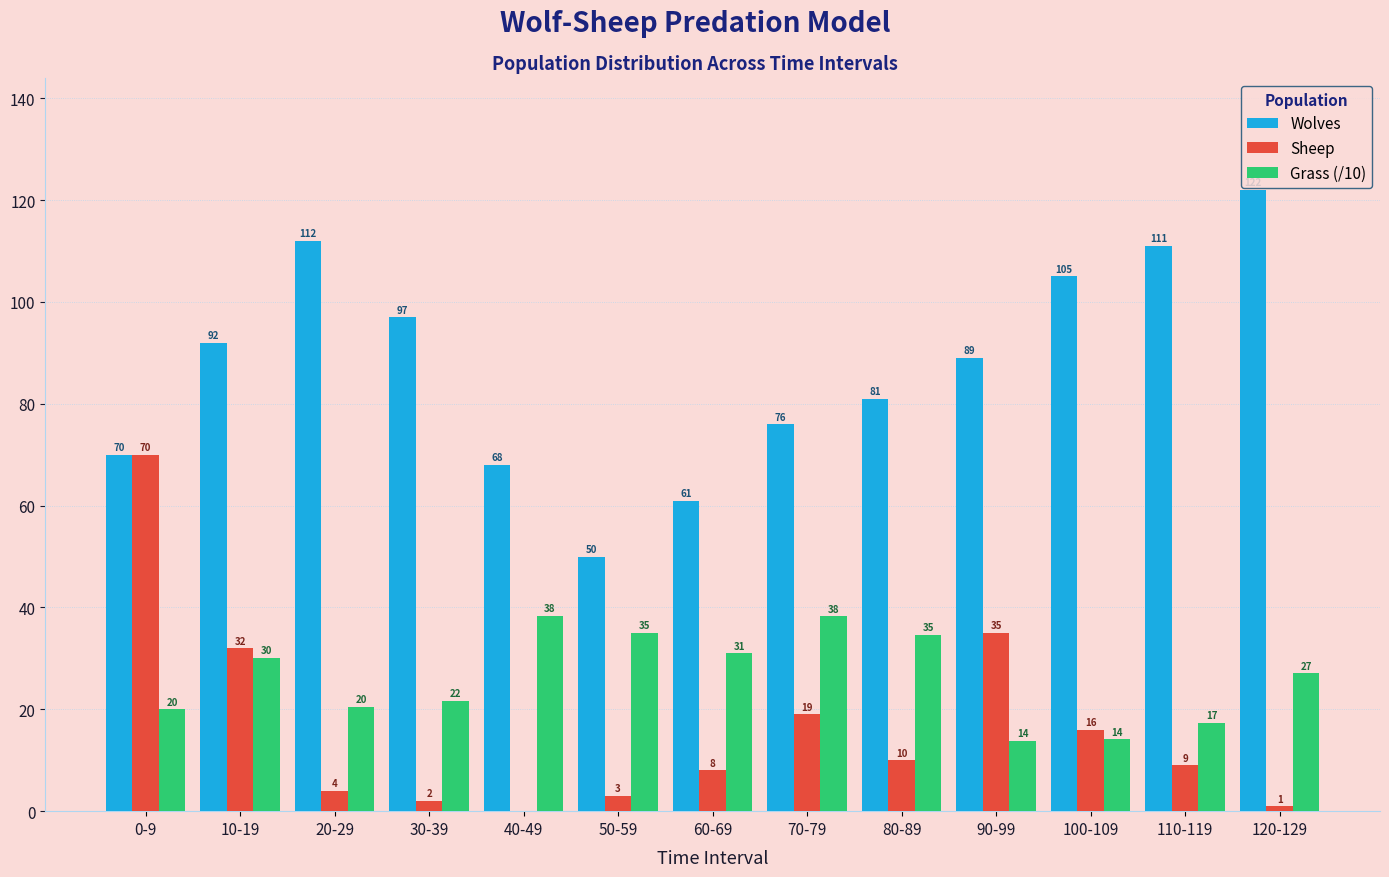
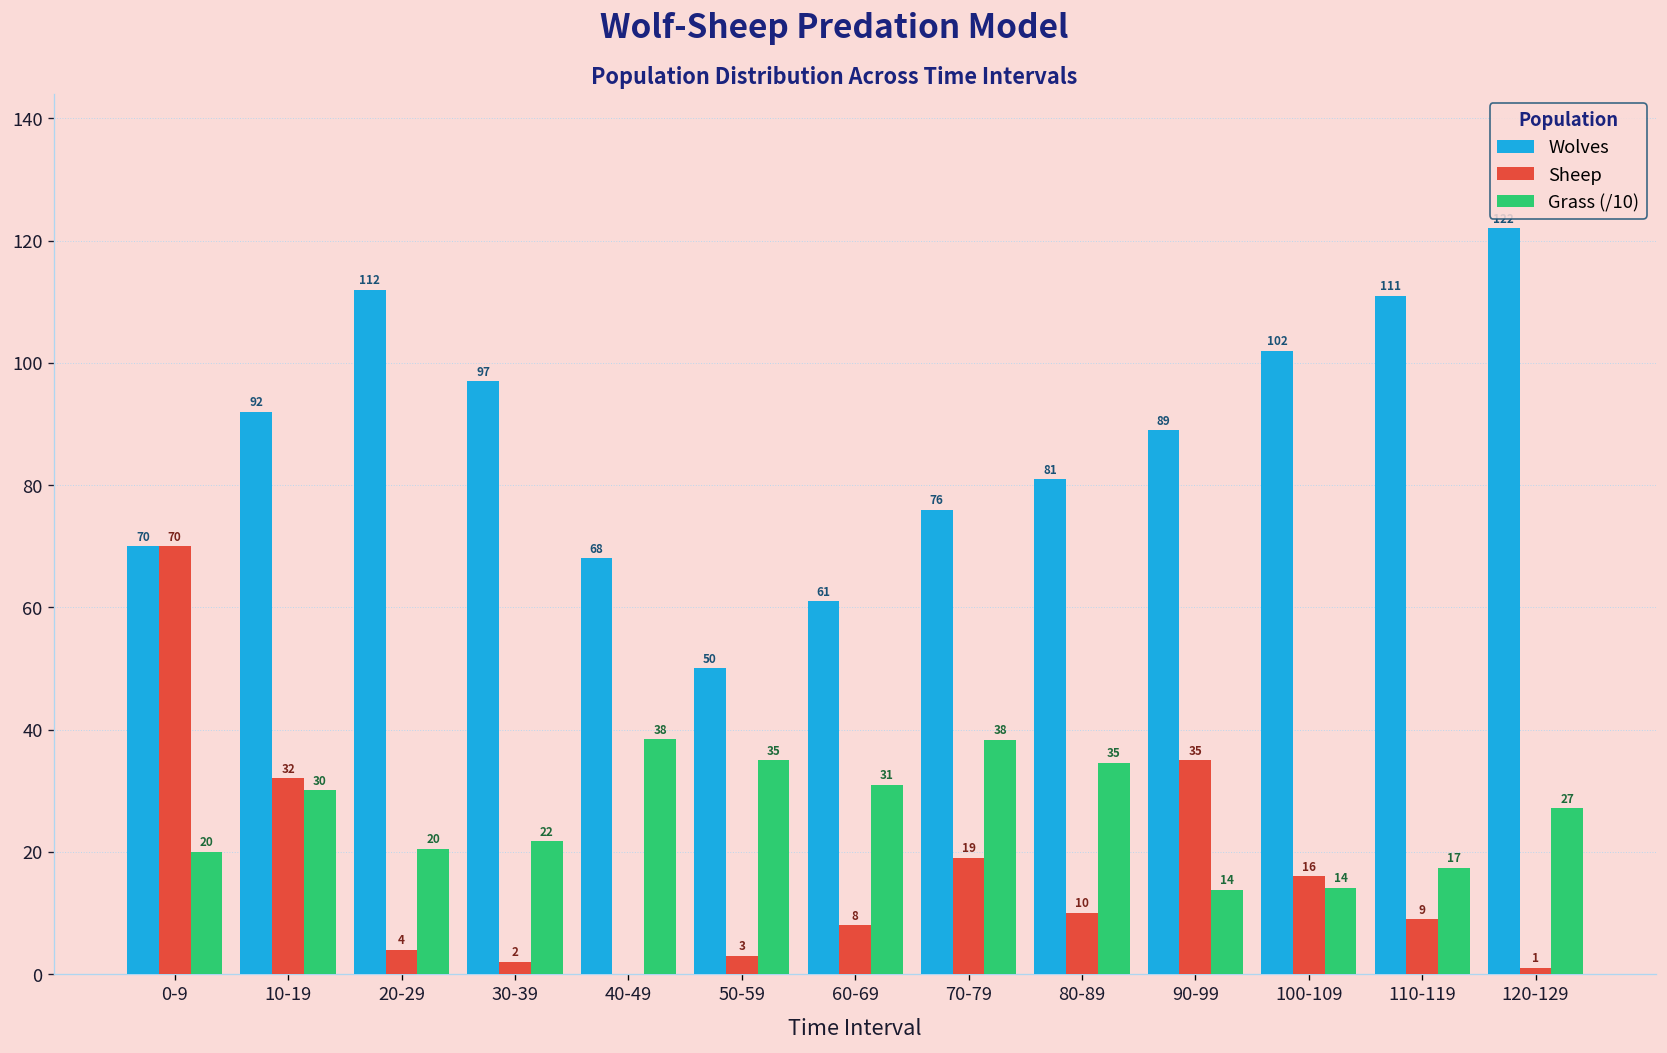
Wolves, 100-109: 105 -> 102
